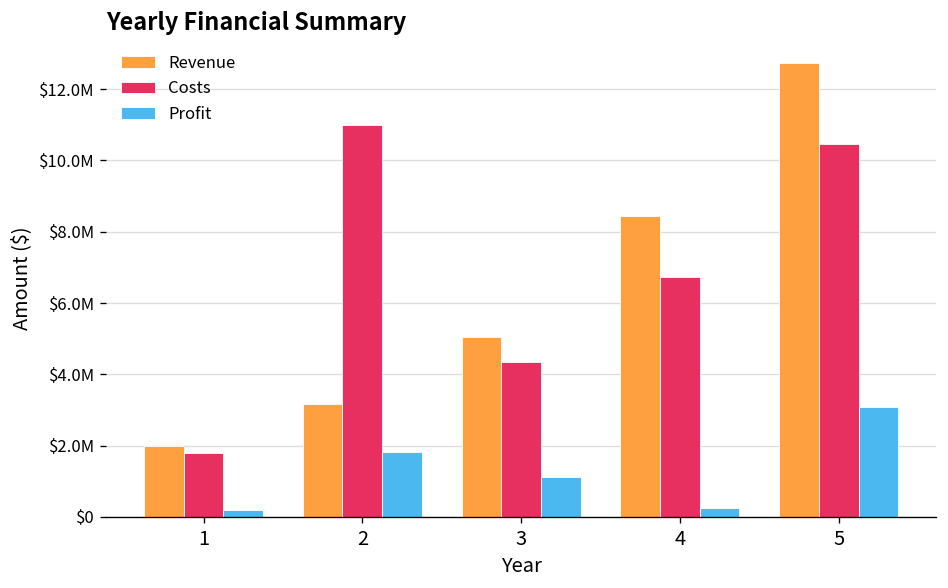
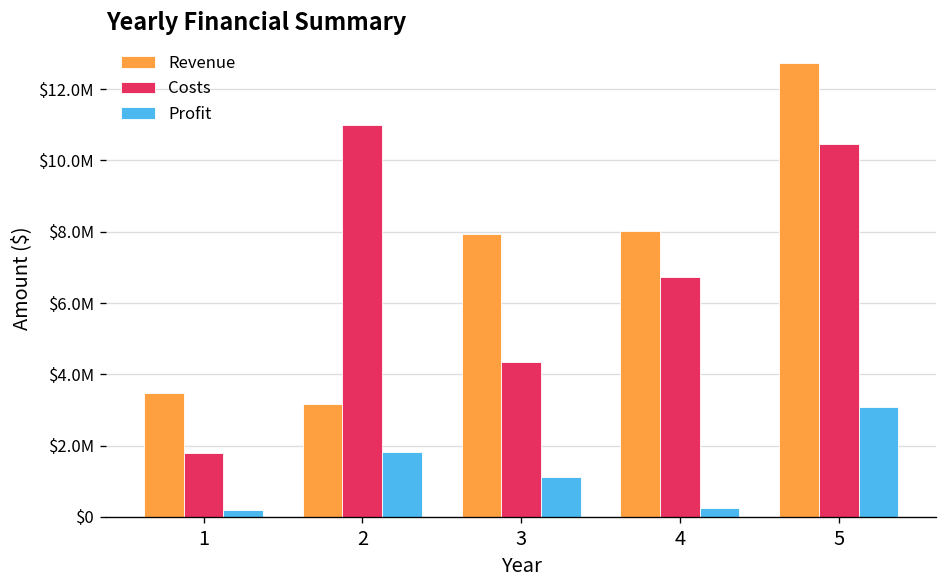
Revenue, 1: $2000000 -> $3500000
Revenue, 3: $5000000 -> $7900000
Revenue, 4: $8400000 -> $8000000
